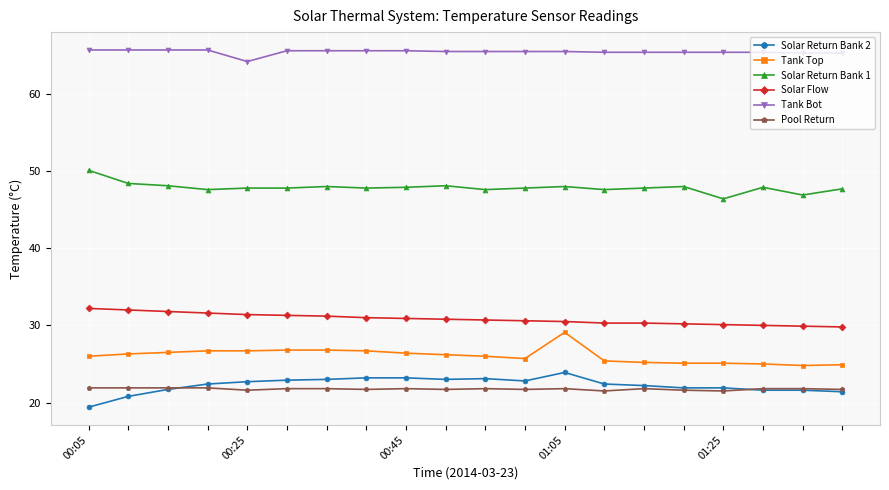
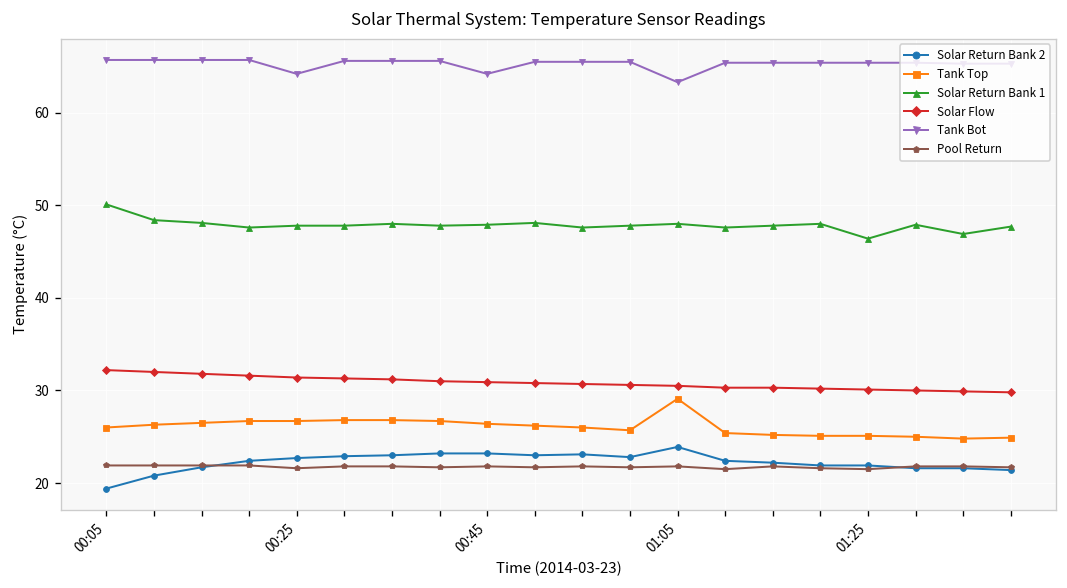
Tank Bot, 00:45: 66 -> 64
Tank Bot, 01:05: 66 -> 63
